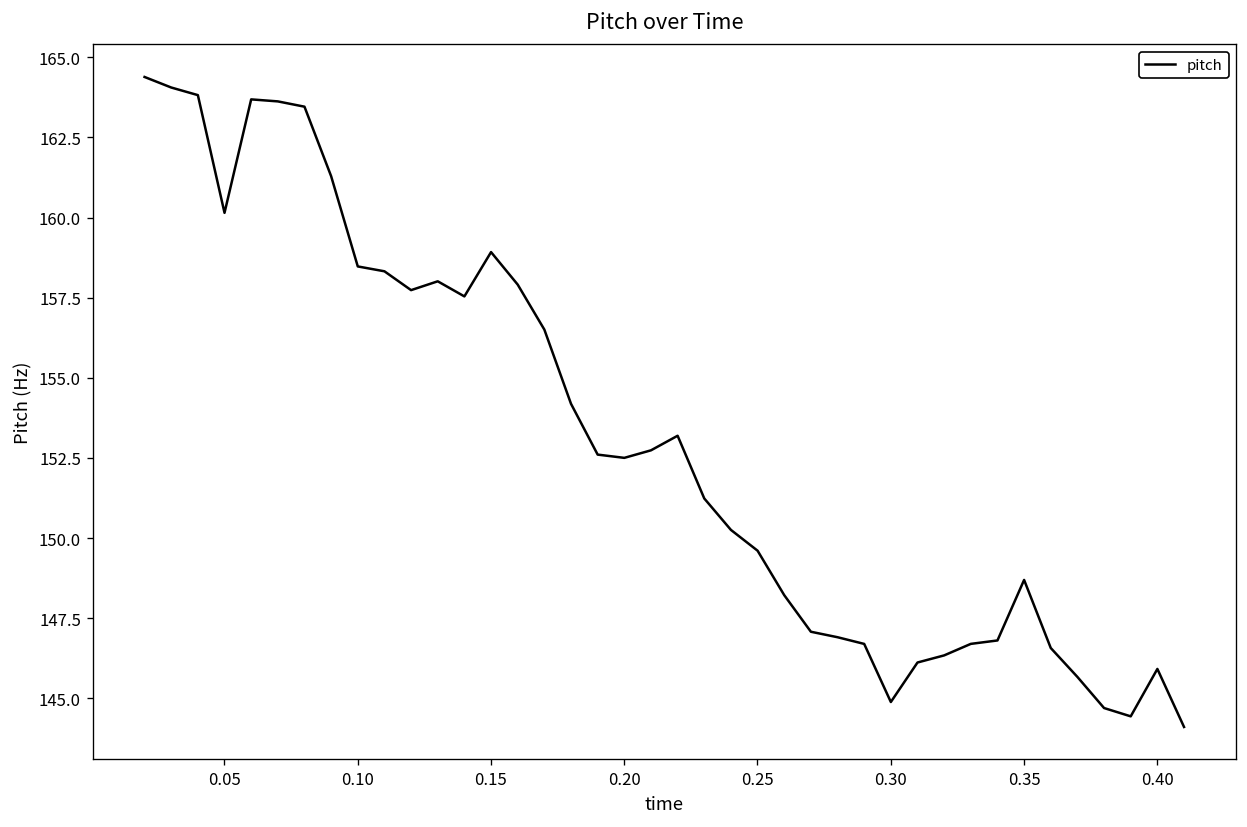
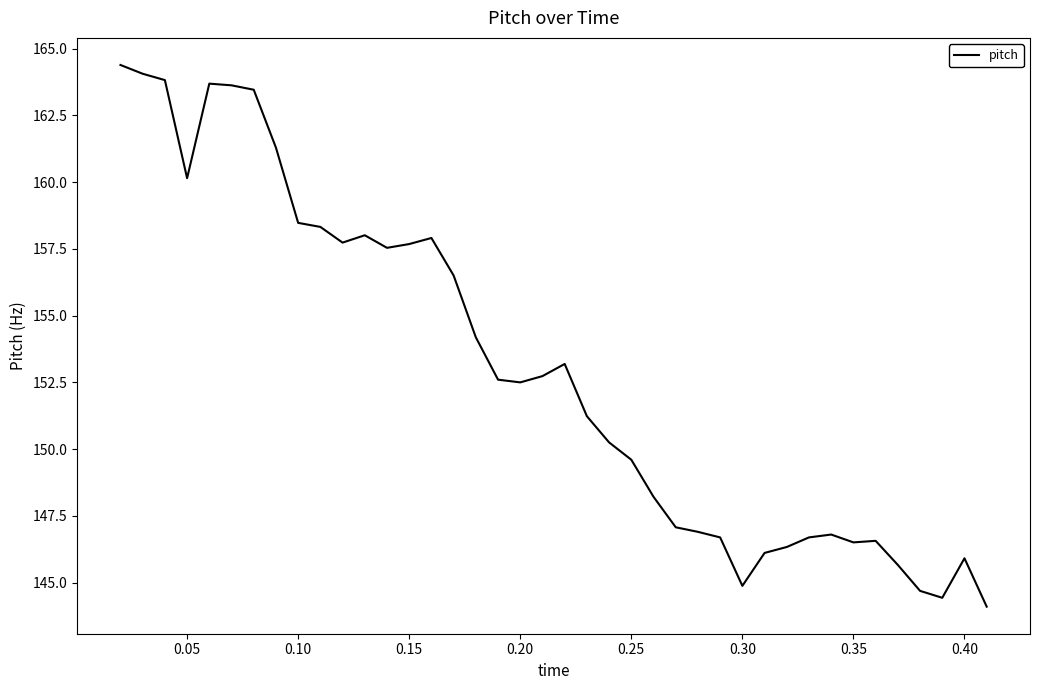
0.15: 158.9 -> 157.7
0.35: 148.7 -> 146.5
